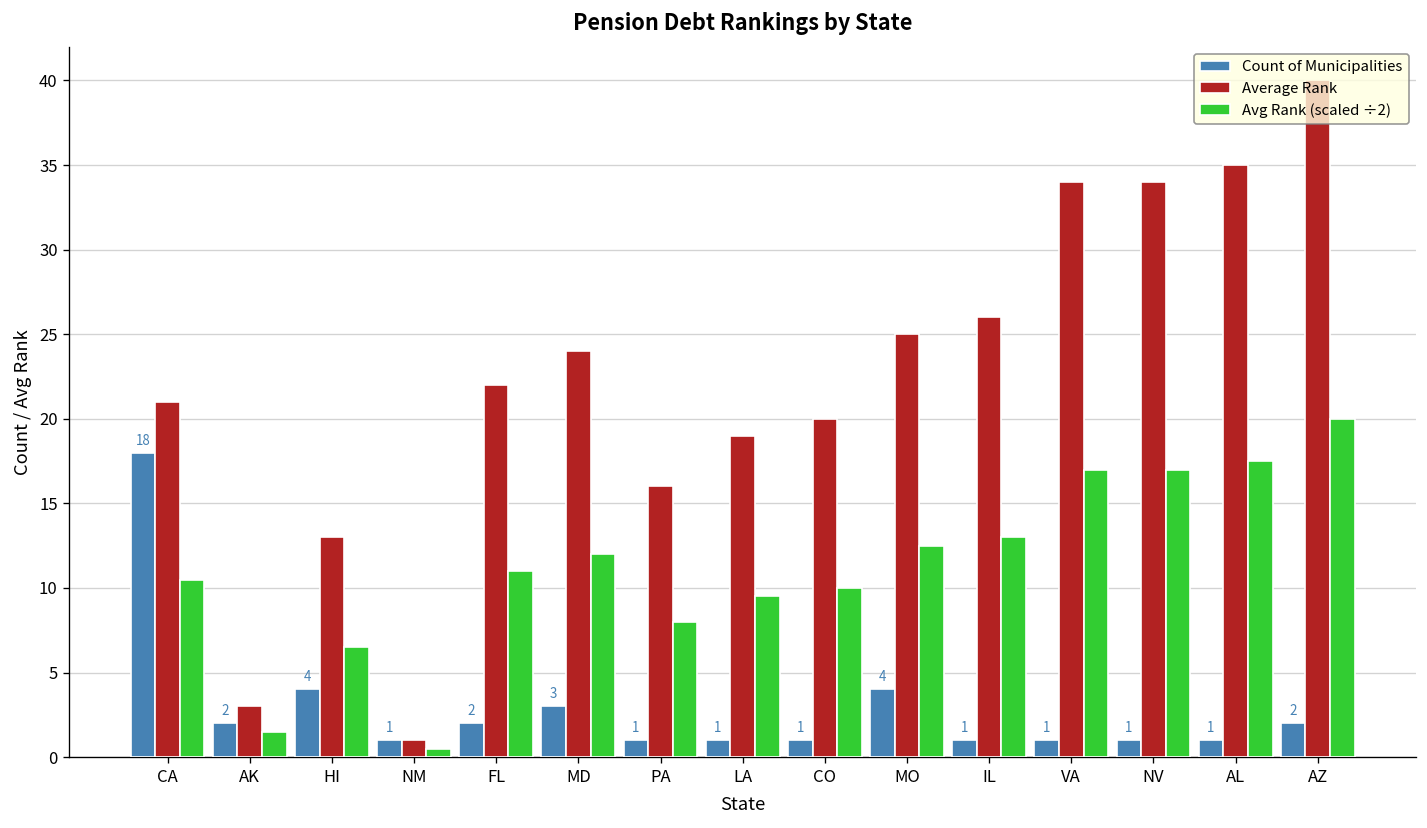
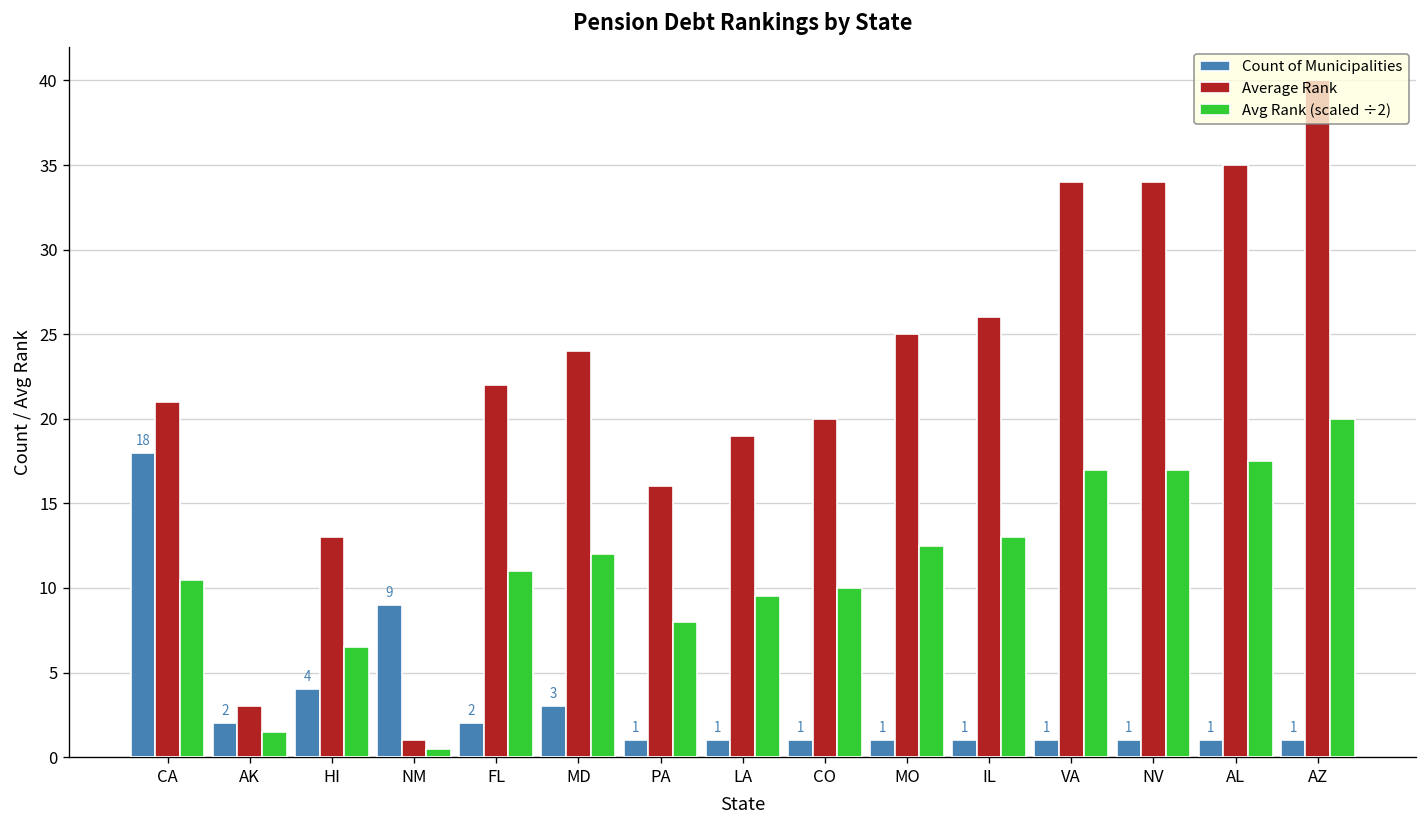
Count of Municipalities, NM: 1 -> 9
Count of Municipalities, MO: 4 -> 1
Count of Municipalities, AZ: 2 -> 1
